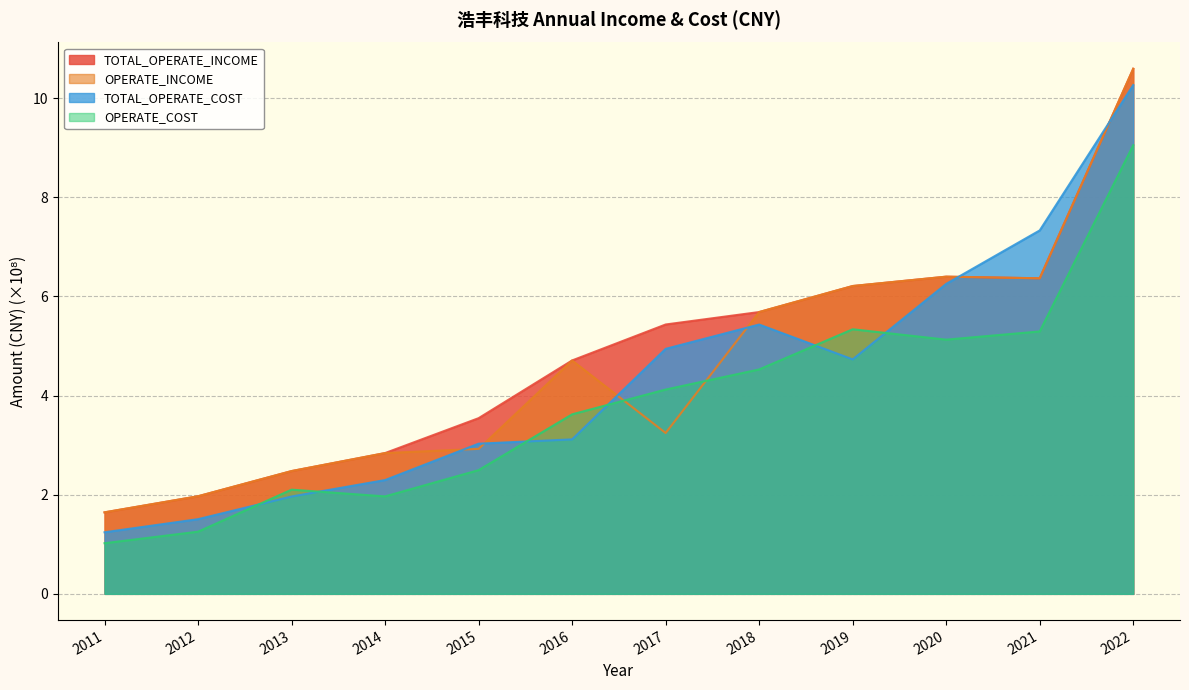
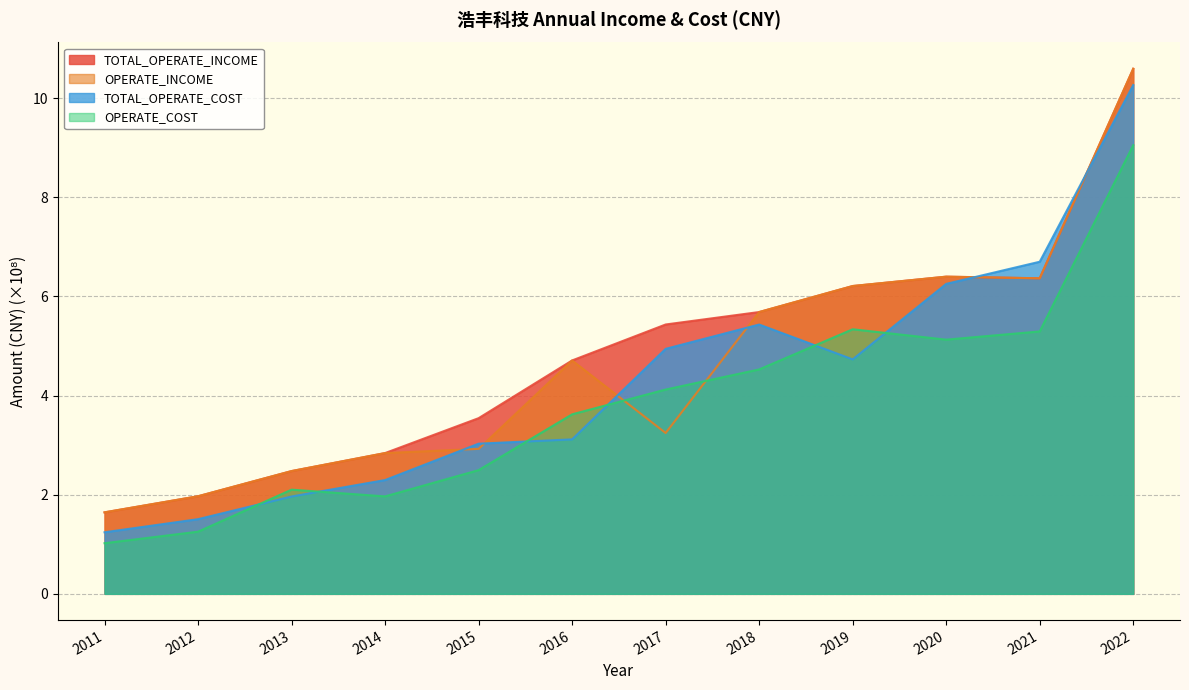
TOTAL_OPERATE_COST, 2021: 7.3 -> 6.7
